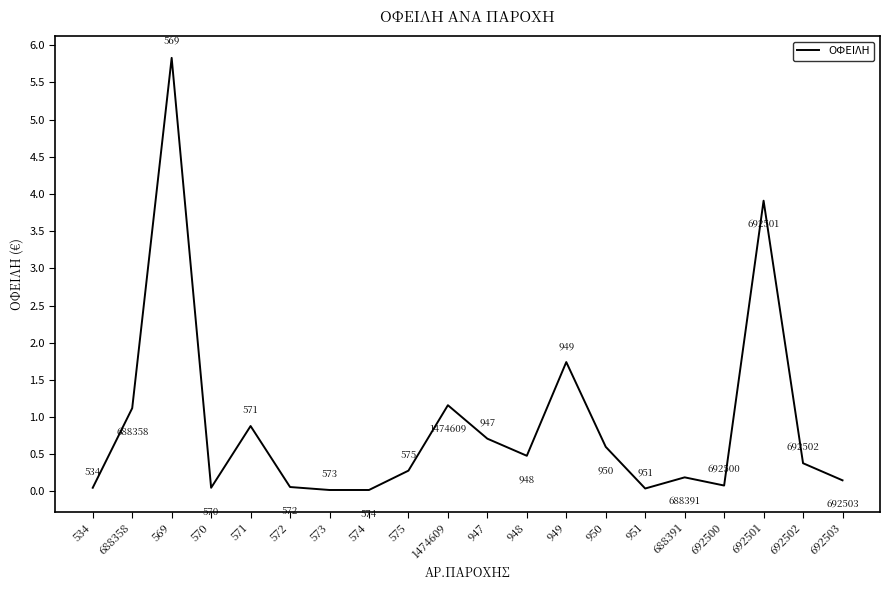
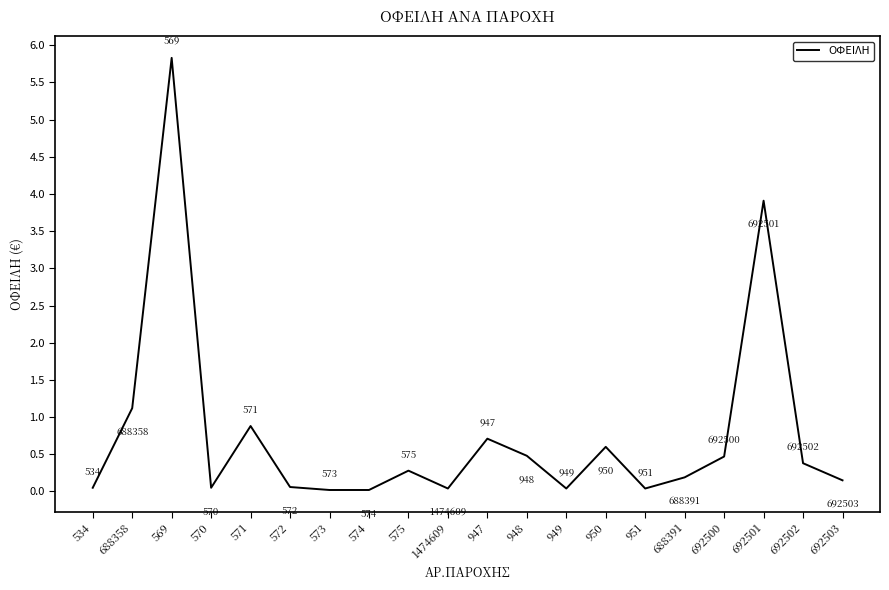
1474609: 1.2 -> 0.0
949: 1.7 -> 0.0
692500: 0.1 -> 0.5
